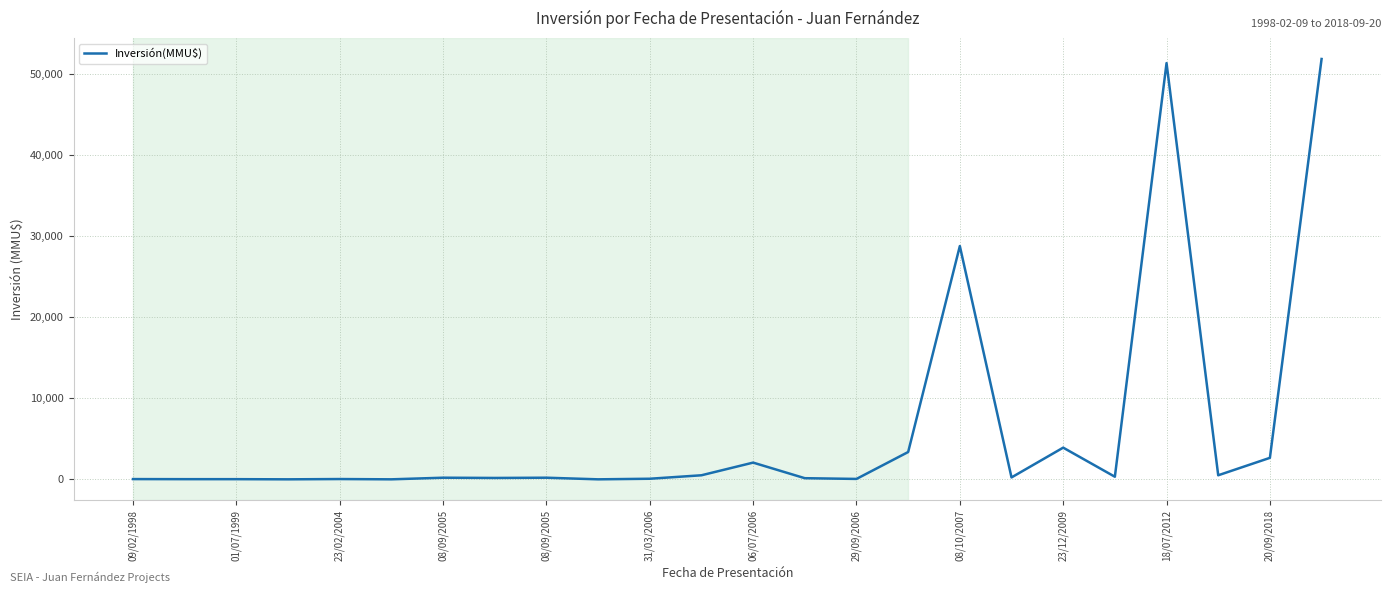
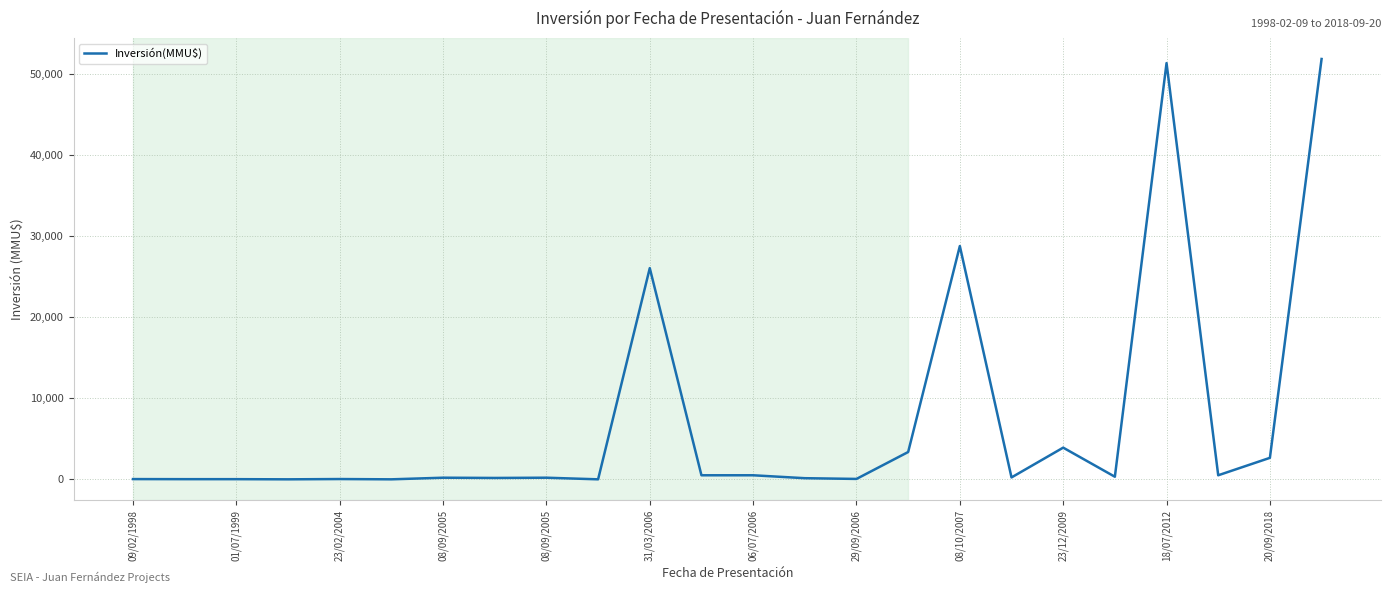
31/03/2006: 0 -> 26,000
06/07/2006: 2,000 -> 1,000
